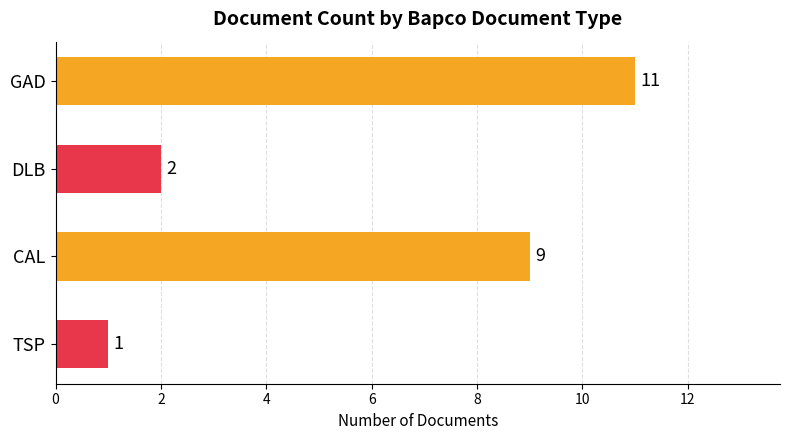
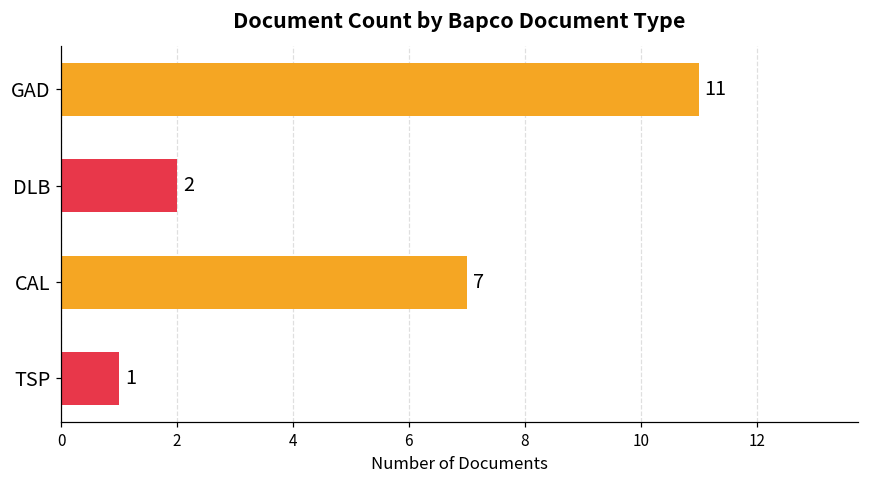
CAL: 9 -> 7
